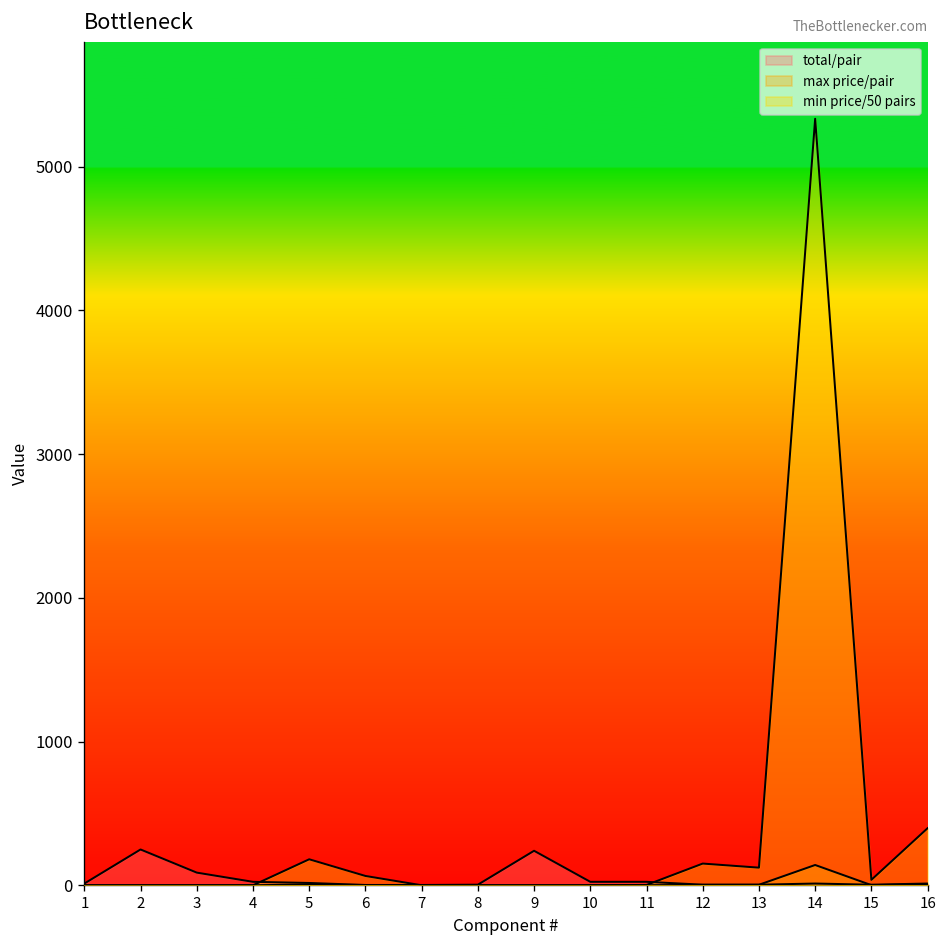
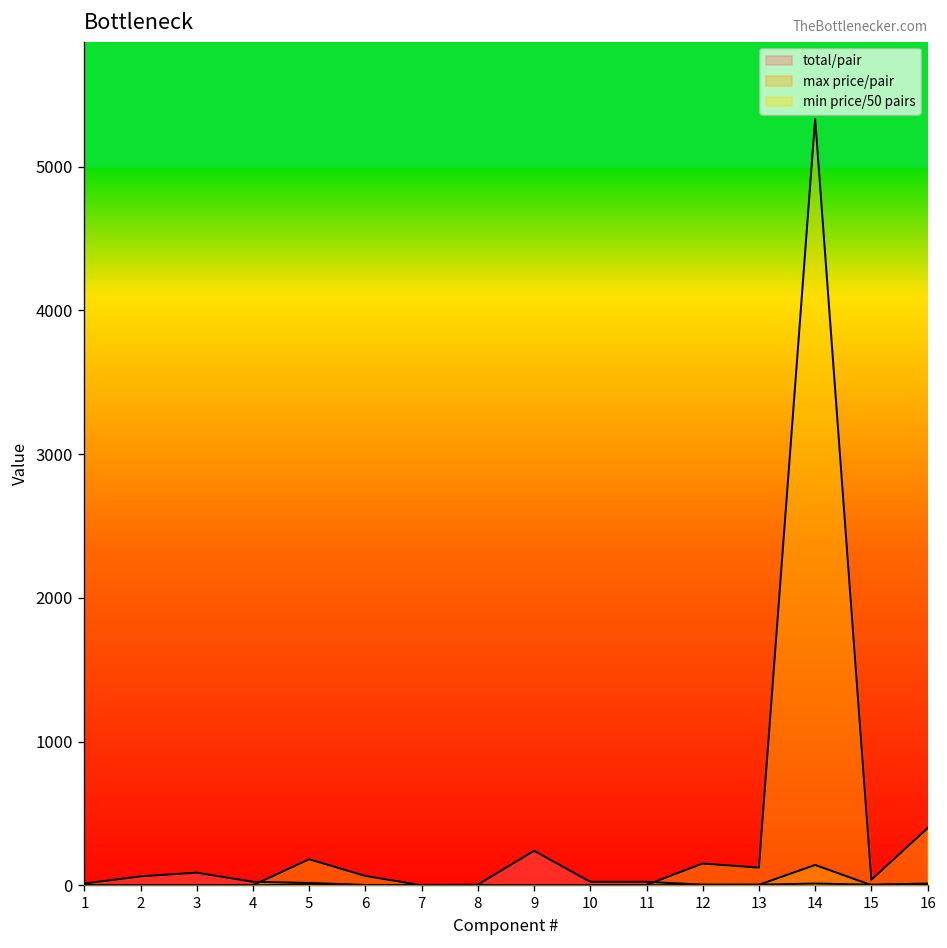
total/pair, 2: 250 -> 60
